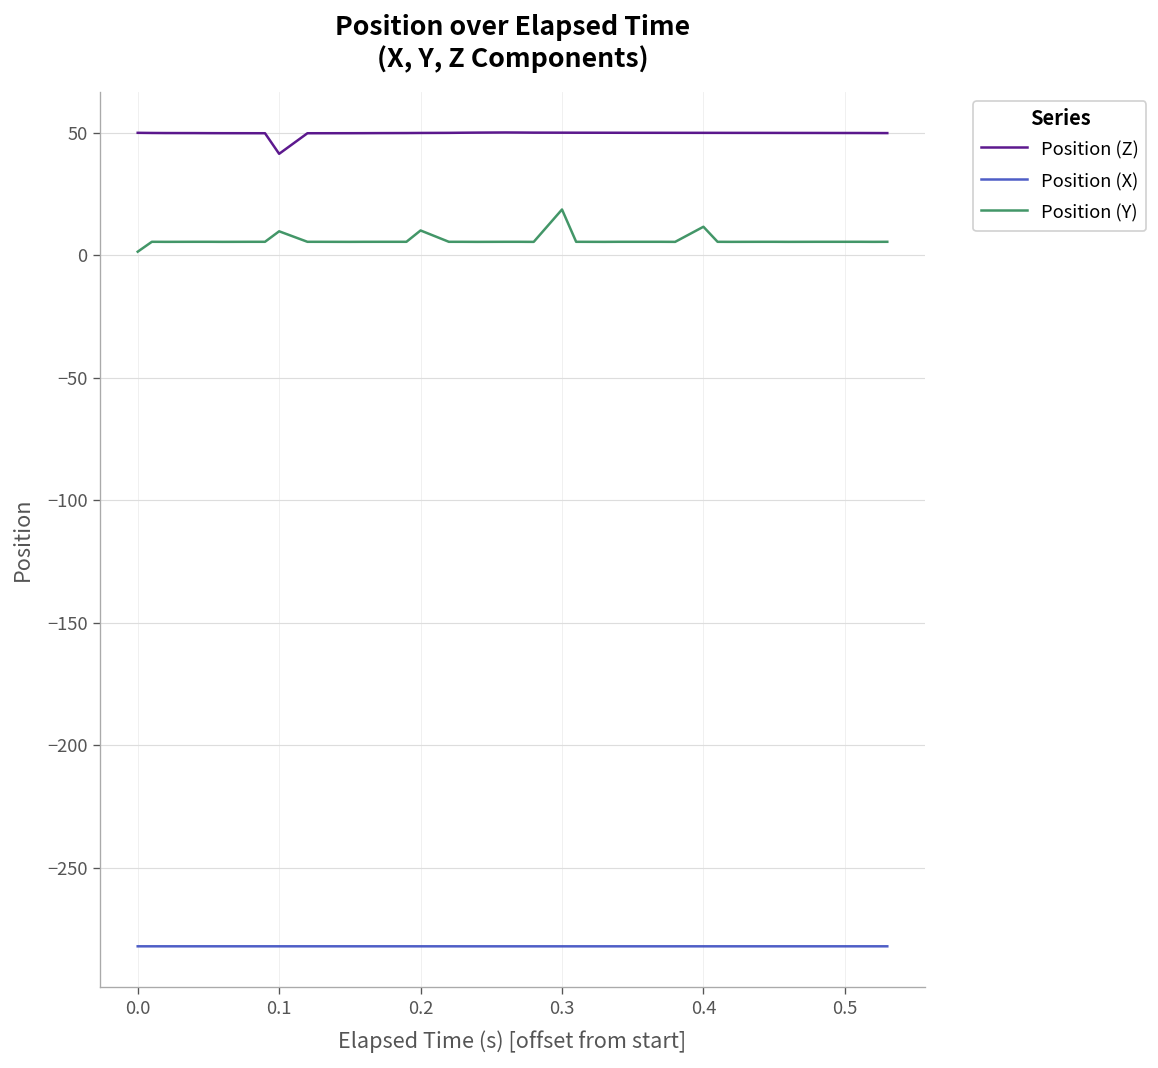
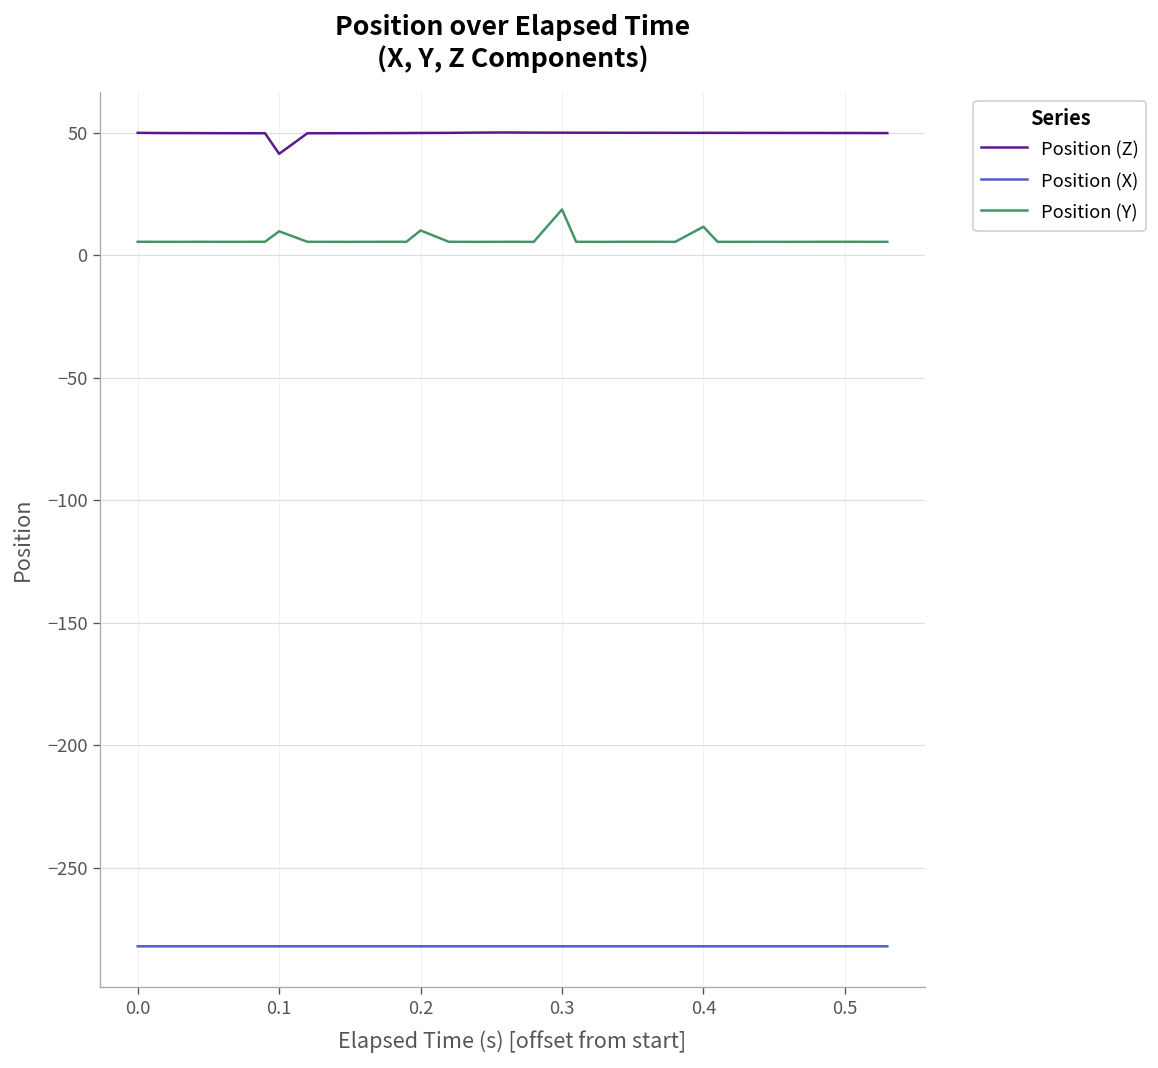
Position (Y), 0.0: 2 -> 6
